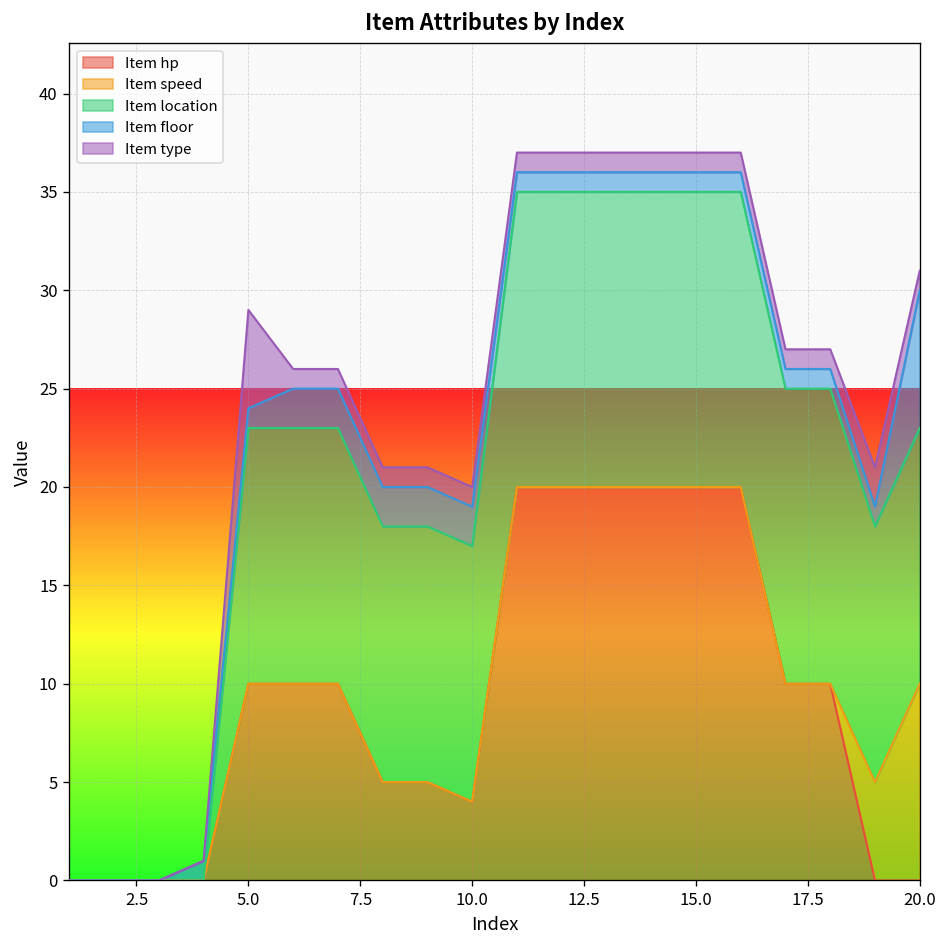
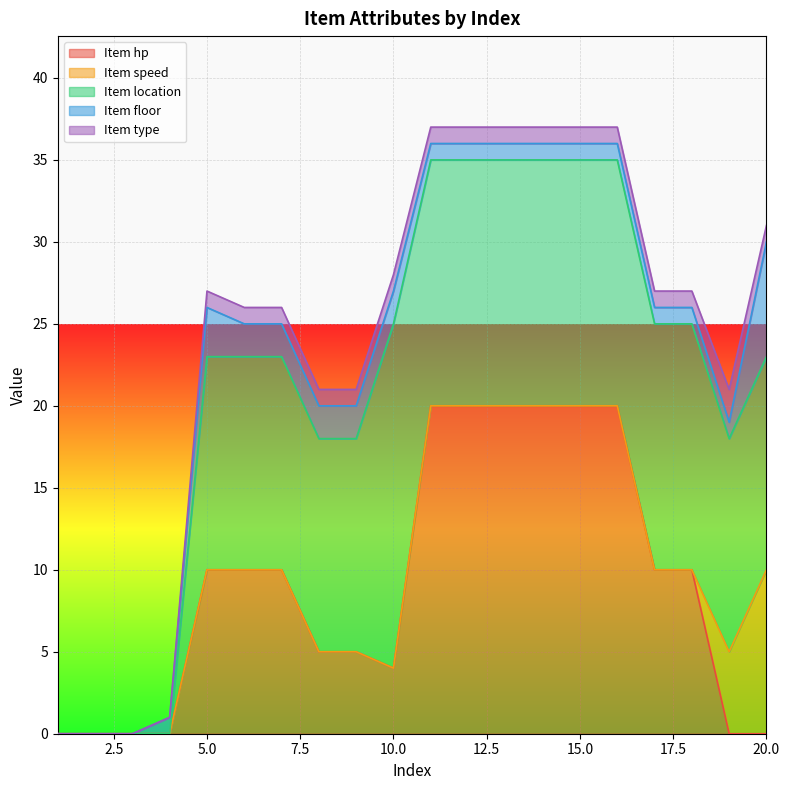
Item floor, 5.0: 1 -> 3
Item type, 5.0: 5 -> 1
Item location, 10.0: 13 -> 21
